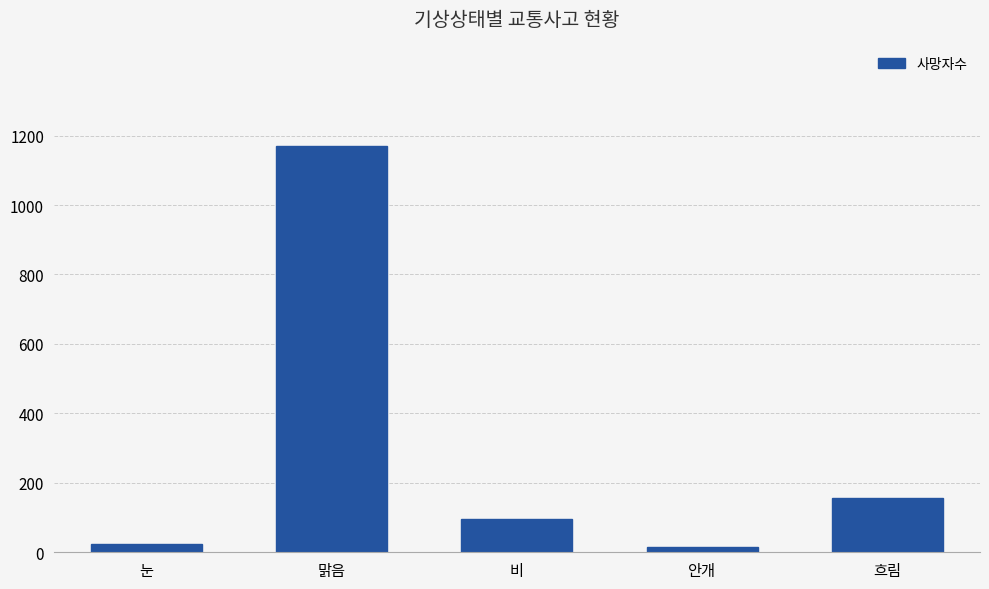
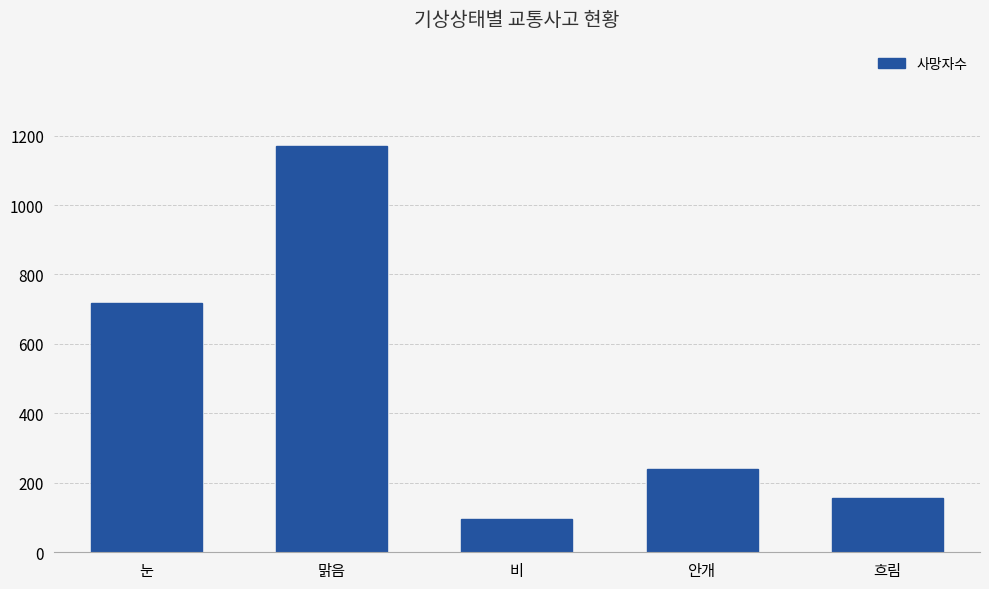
눈: 20 -> 720
안개: 20 -> 240
